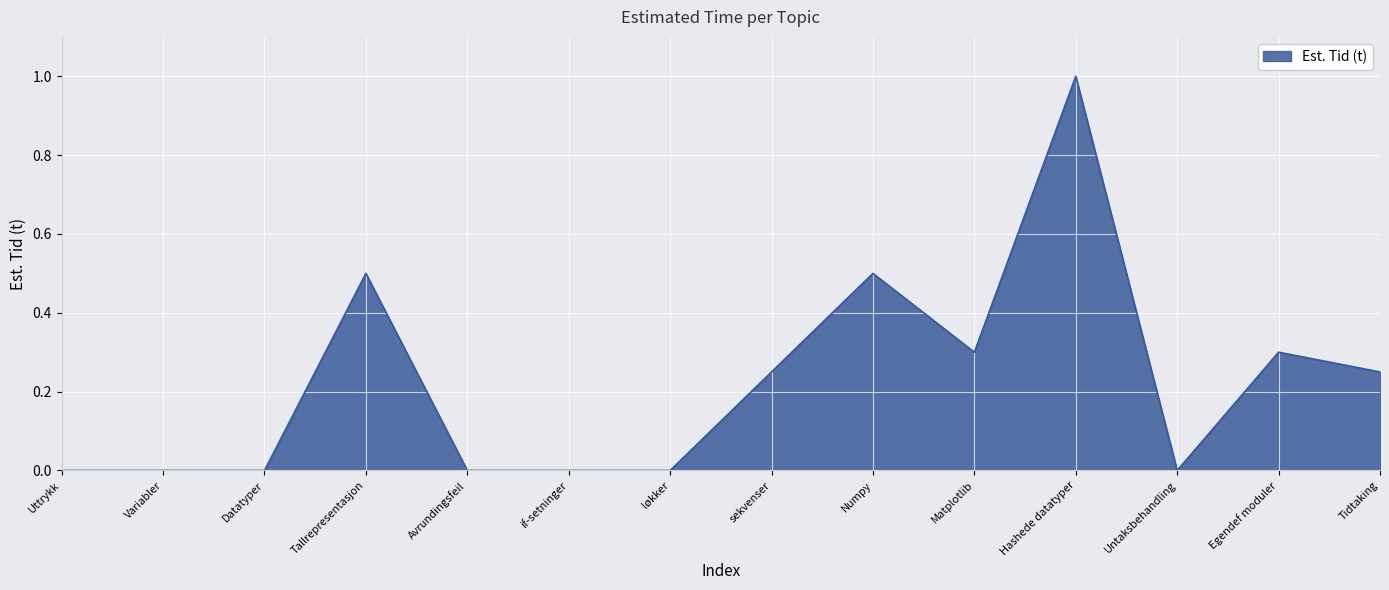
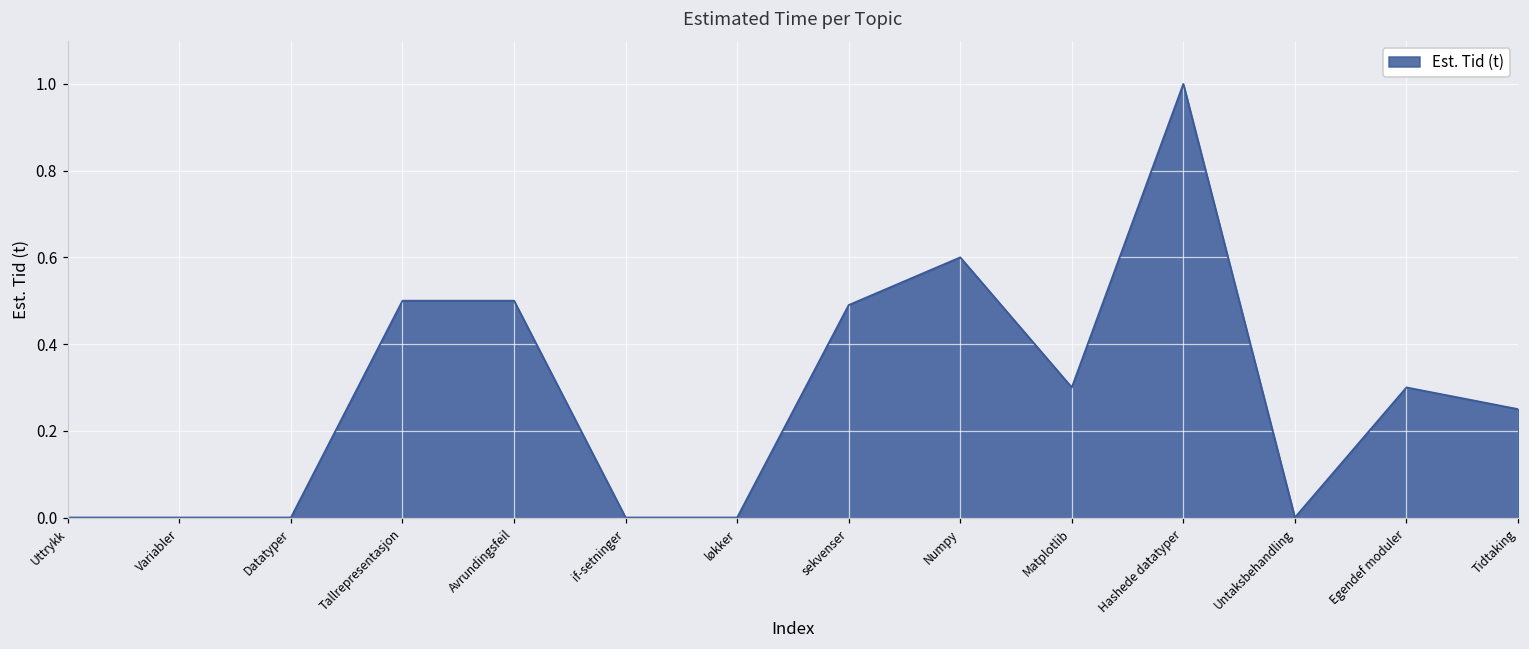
Avrundingsfeil: 0.0 -> 0.5
sekvenser: 0.25 -> 0.49
Numpy: 0.5 -> 0.6
